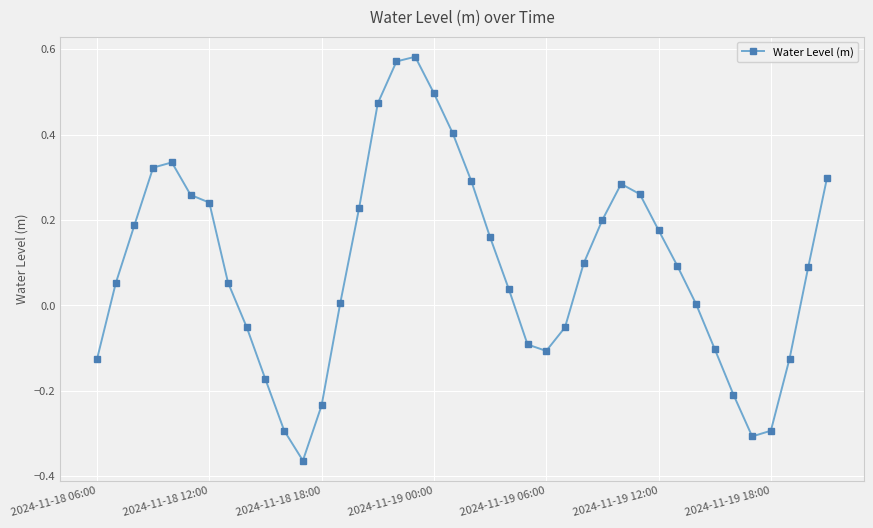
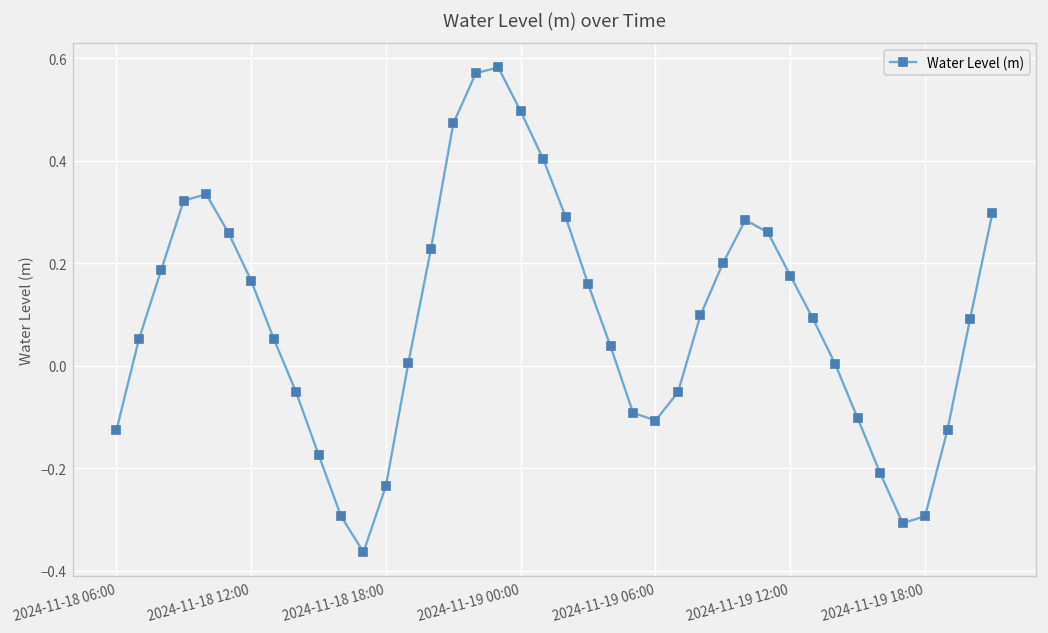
2024-11-18 12:00: 0.24 -> 0.17
